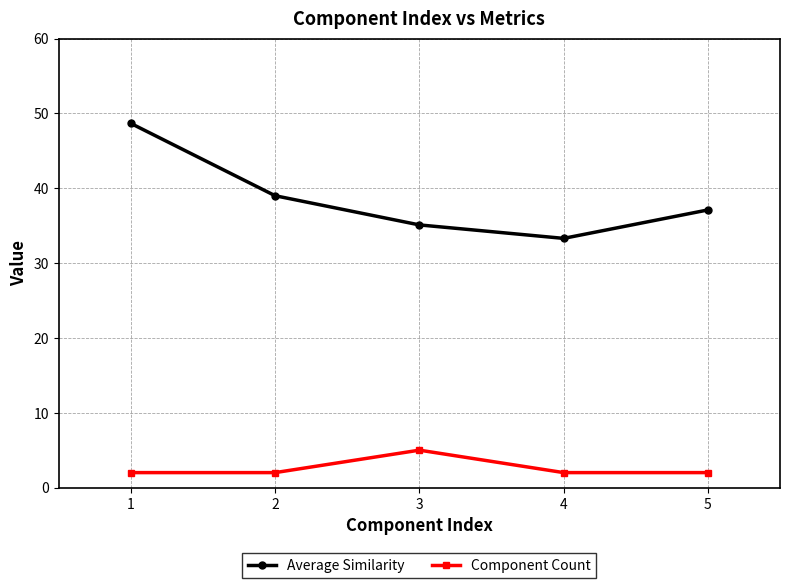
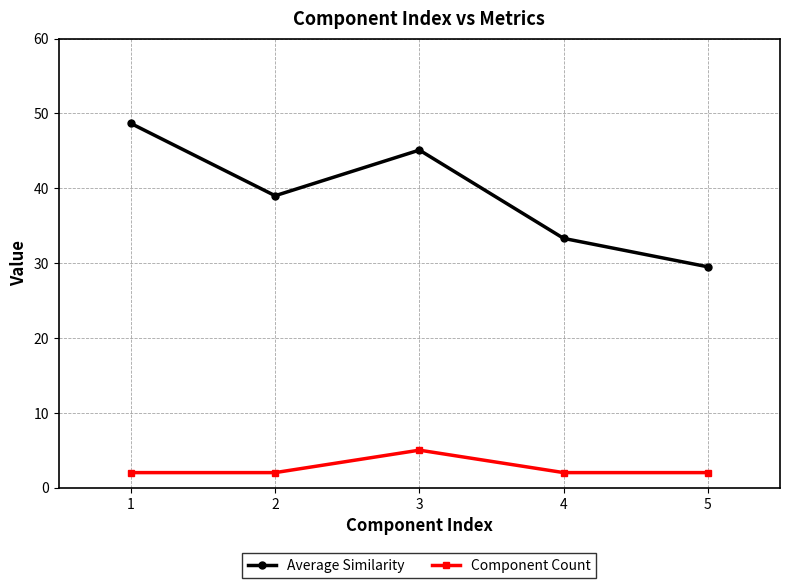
Average Similarity, 3: 35 -> 45
Average Similarity, 5: 37 -> 30
